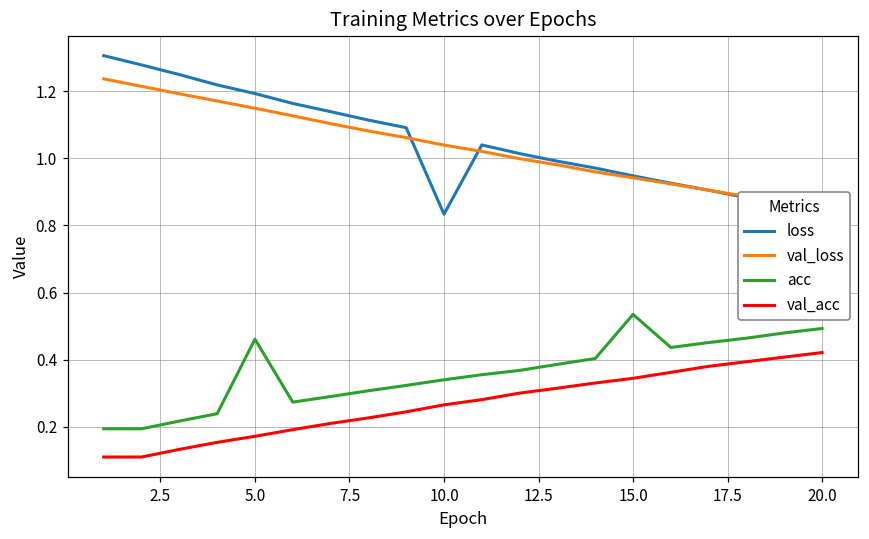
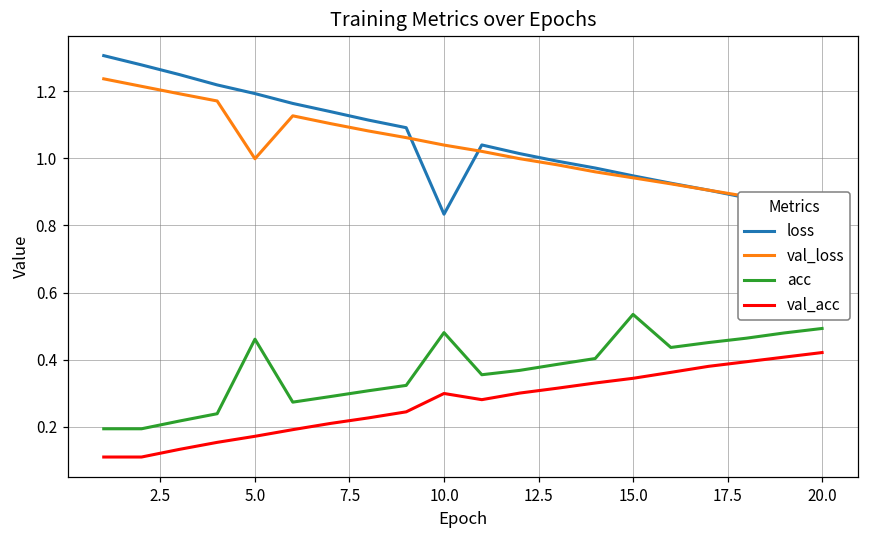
val_loss, 5.0: 1.15 -> 1.00
acc, 10.0: 0.34 -> 0.48
val_acc, 10.0: 0.27 -> 0.30
